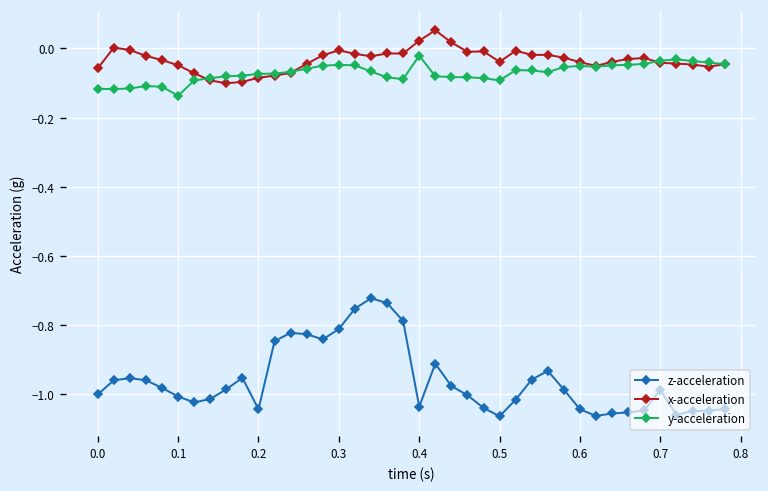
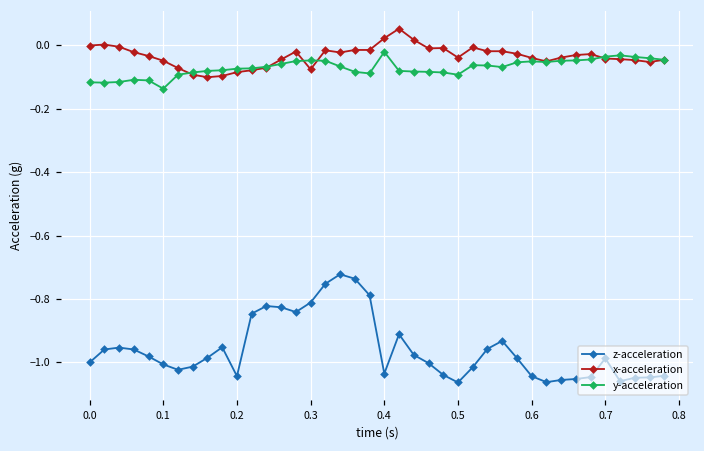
x-acceleration, 0.0: -0.06 -> 0.00
x-acceleration, 0.3: -0.01 -> -0.08
